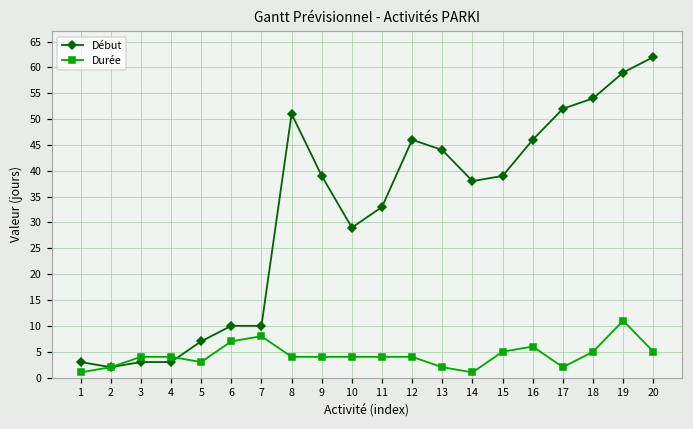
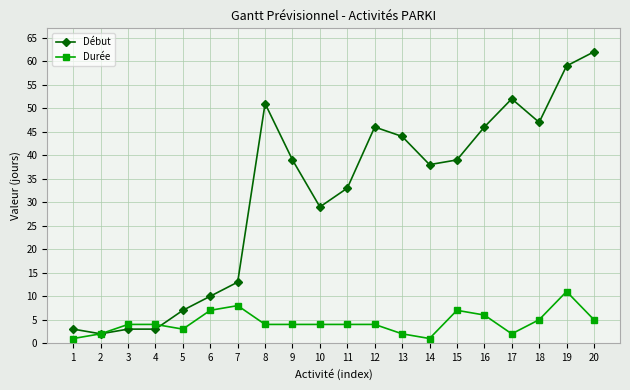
Début, 7: 10 -> 13
Durée, 15: 5 -> 7
Début, 18: 54 -> 47
